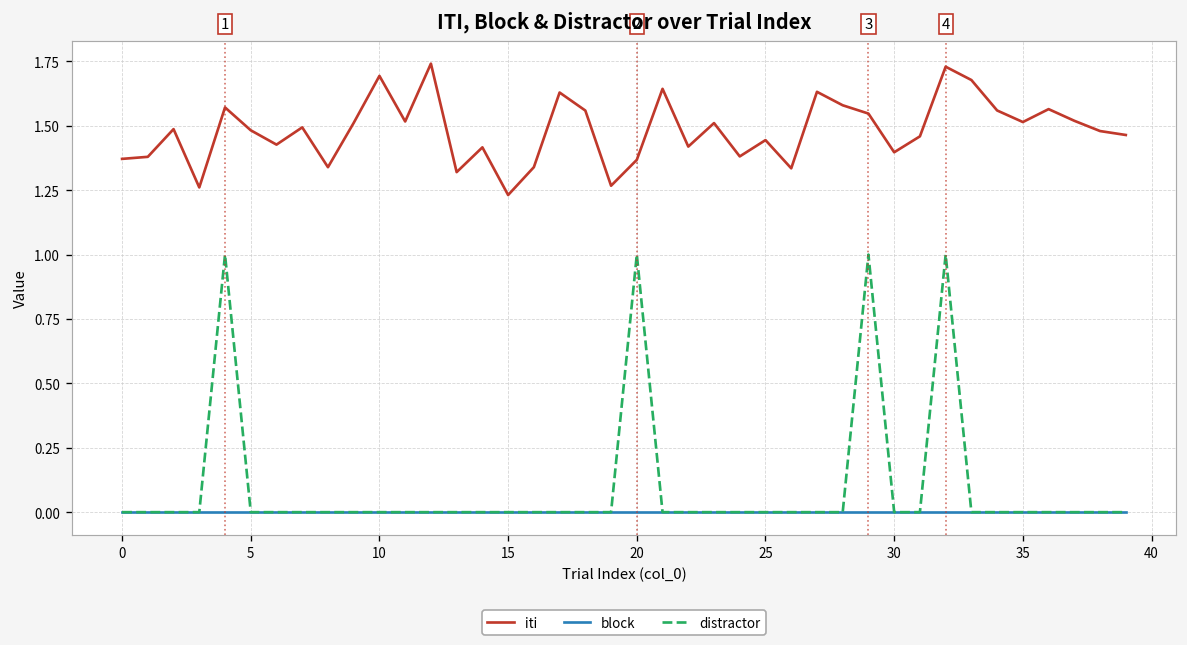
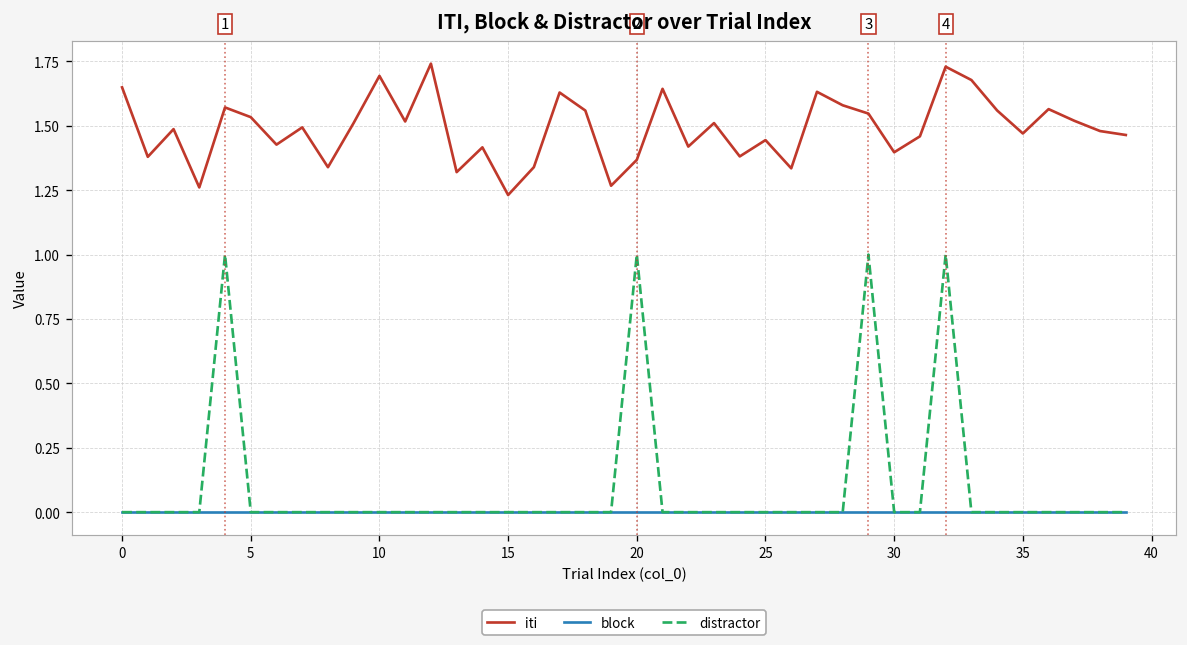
iti, 0: 1.37 -> 1.65
iti, 5: 1.48 -> 1.53
iti, 35: 1.51 -> 1.47
